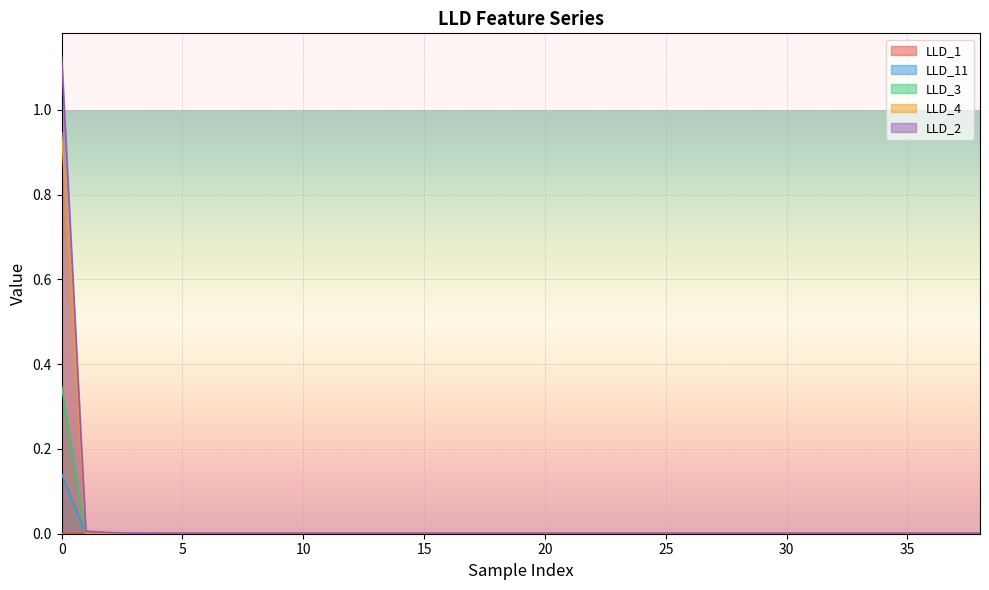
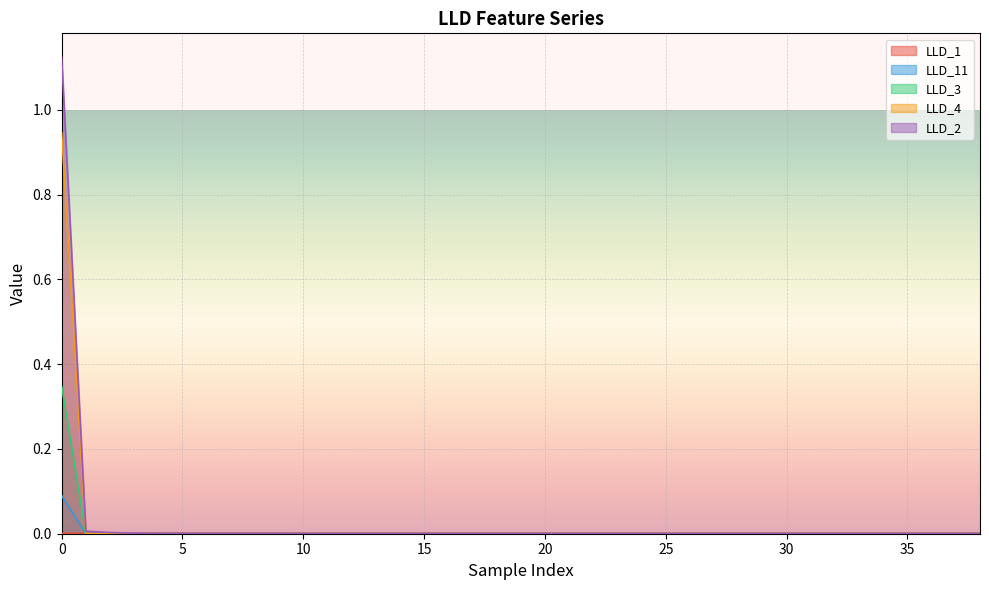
LLD_11, 0: 0.14 -> 0.09
